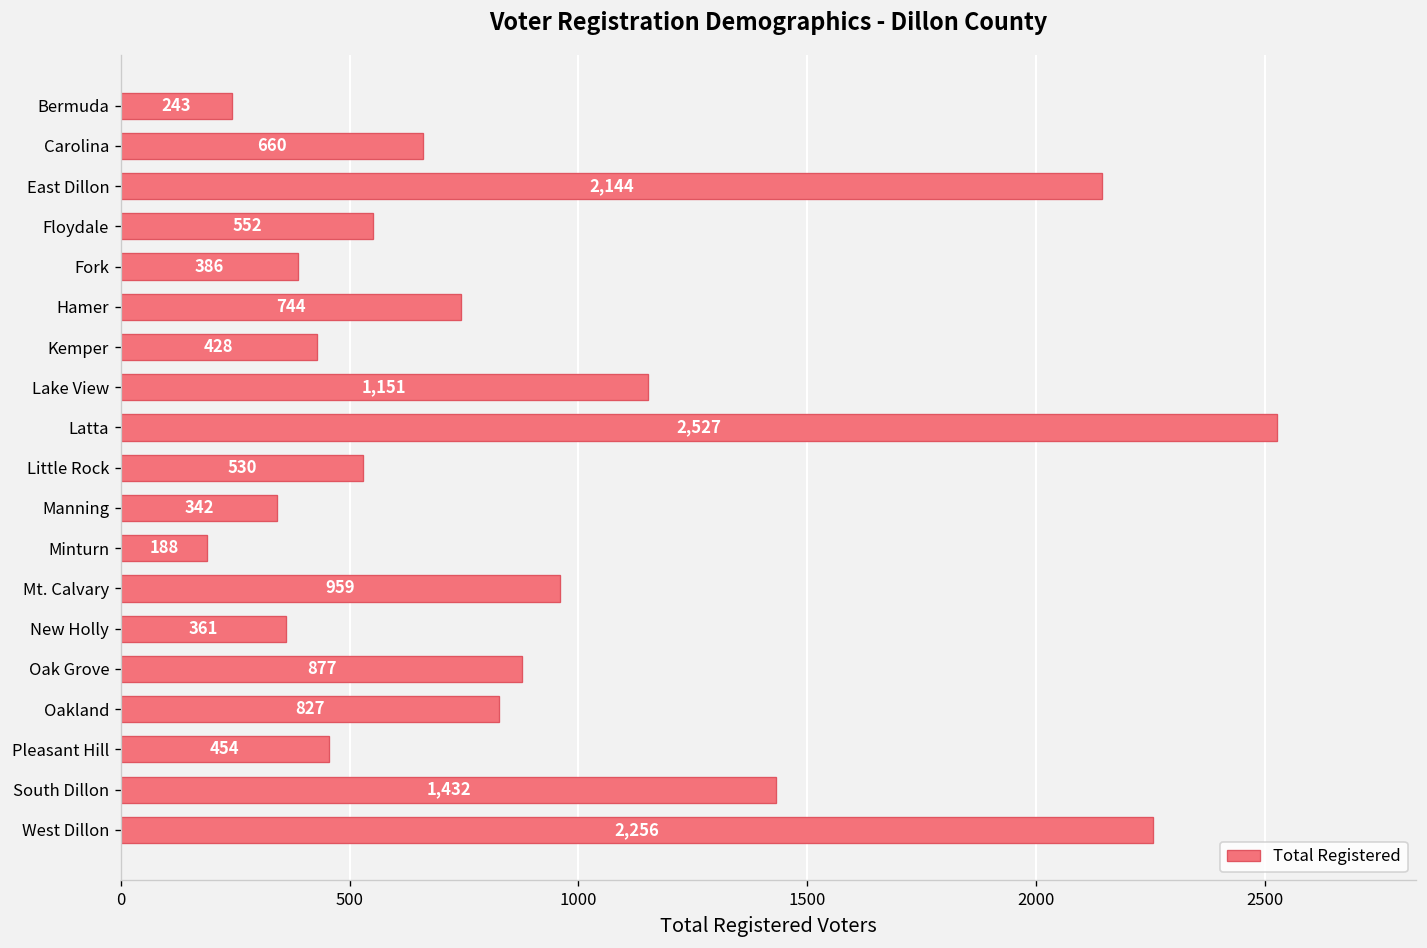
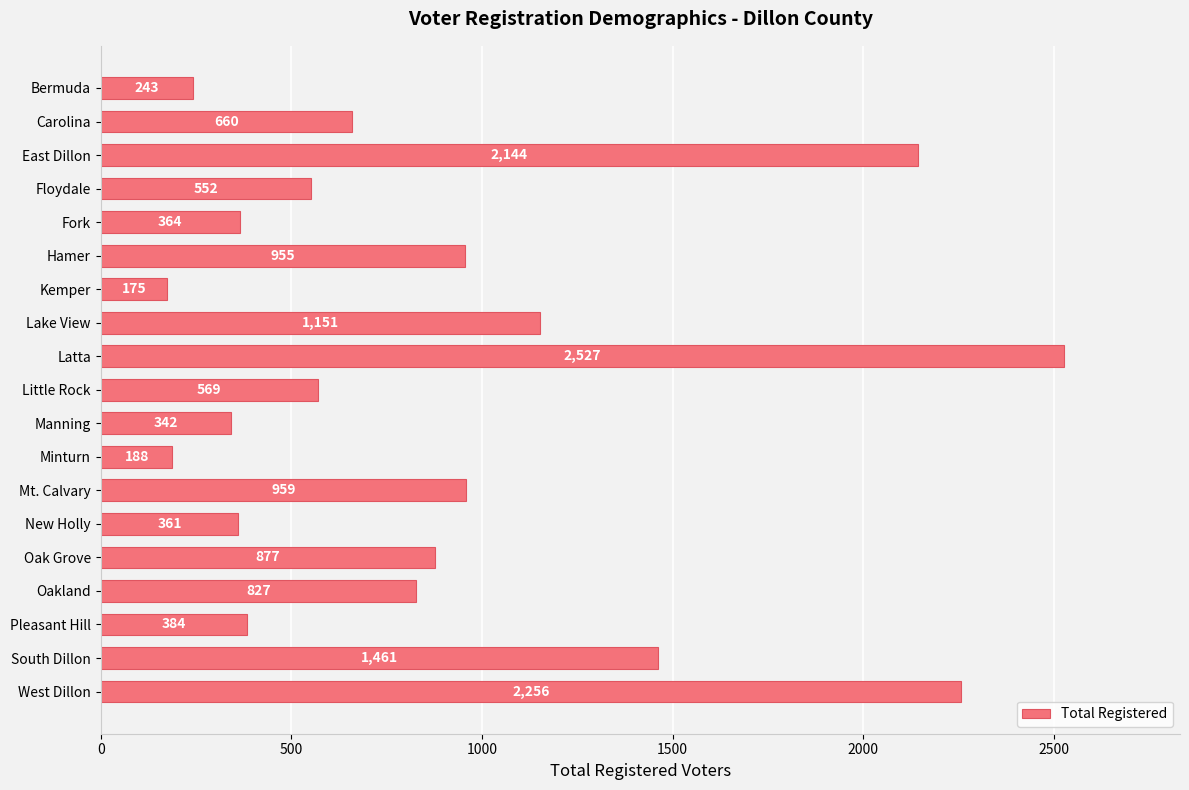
Fork: 386 -> 364
Hamer: 744 -> 955
Kemper: 428 -> 175
Little Rock: 530 -> 569
Pleasant Hill: 454 -> 384
South Dillon: 1,432 -> 1,461
